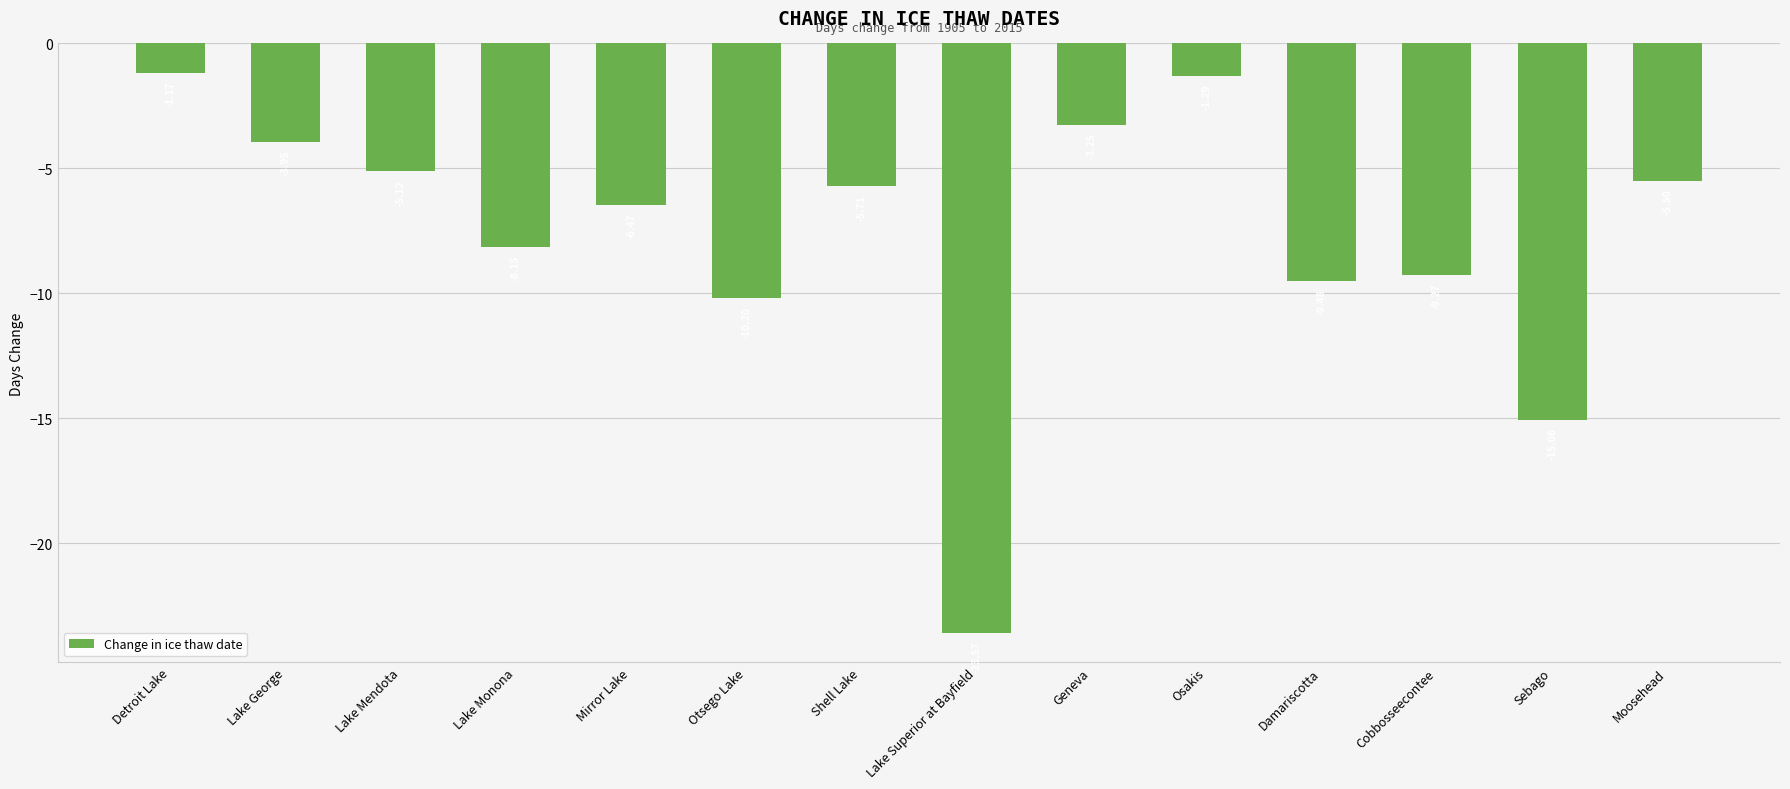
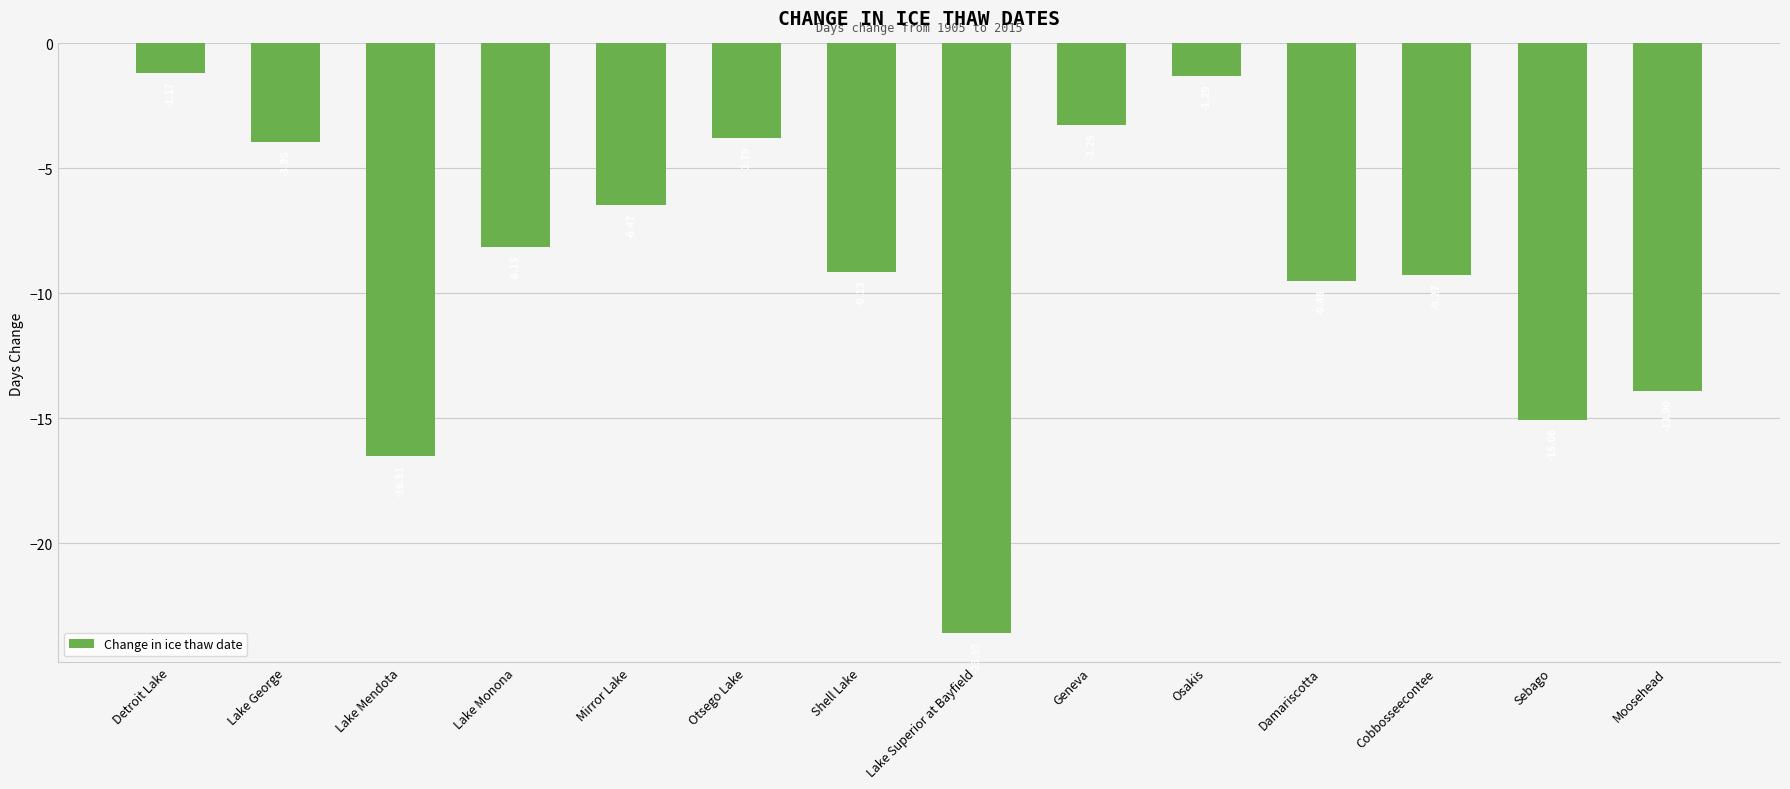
Lake Mendota: -5.1 -> -16.5
Otsego Lake: -10.2 -> -3.8
Shell Lake: -5.7 -> -9.1
Moosehead: -5.5 -> -13.9
